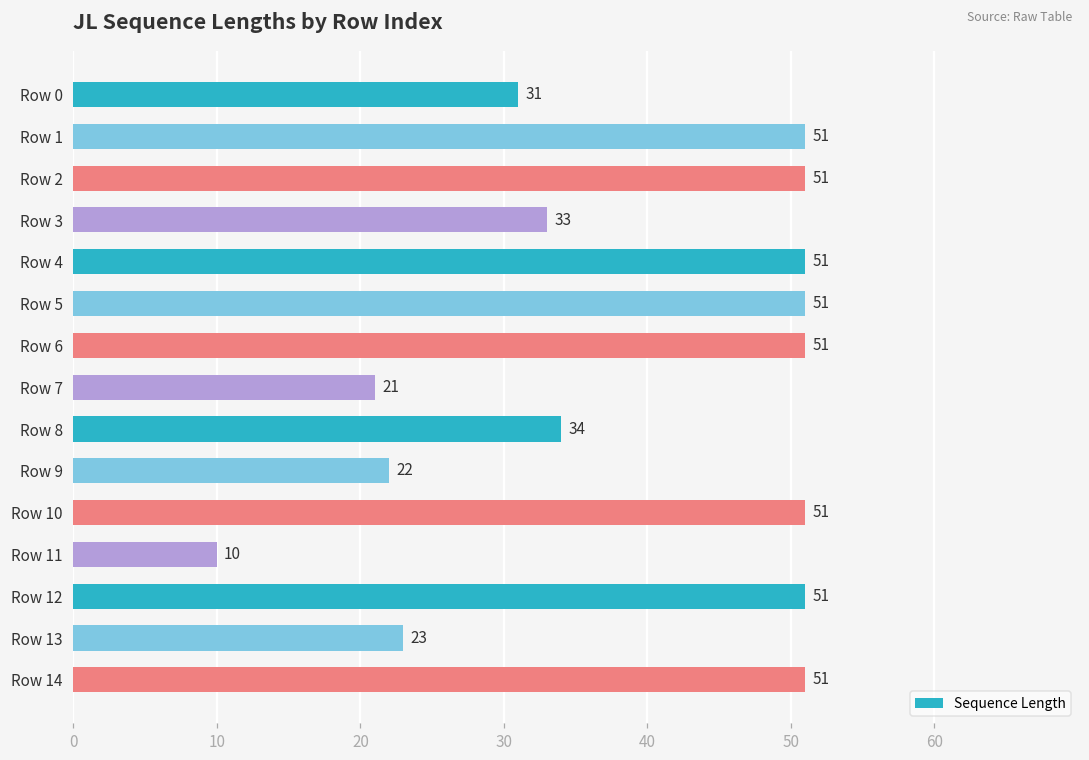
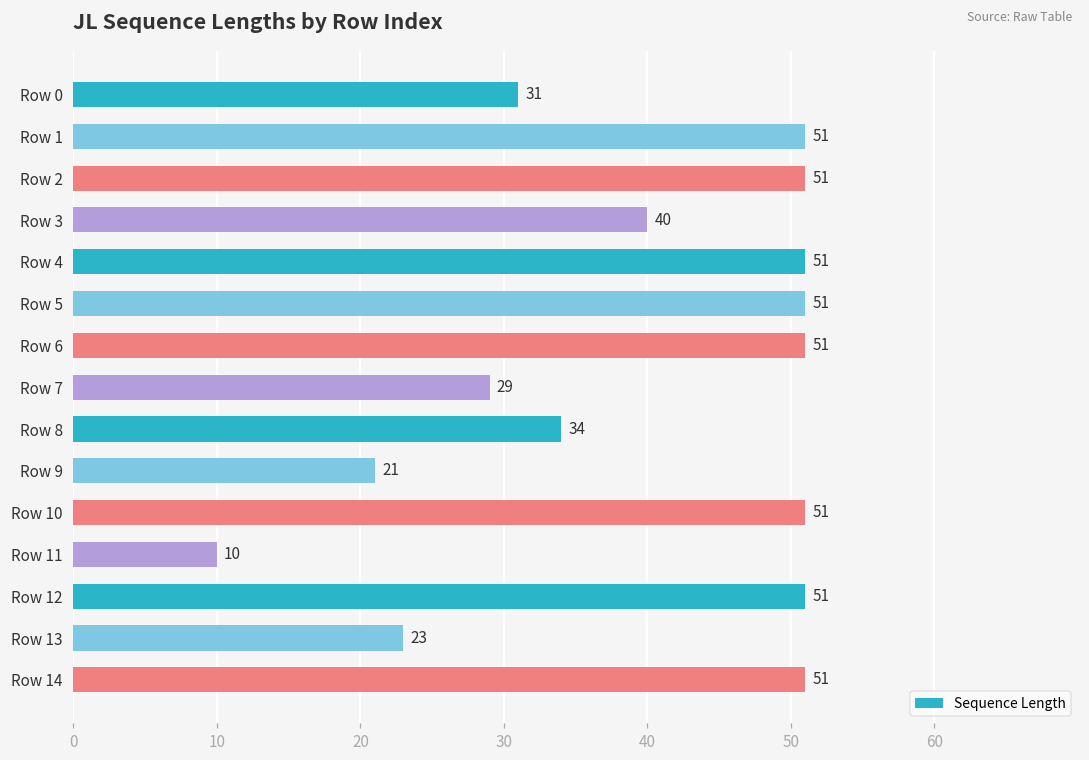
Row 3: 33 -> 40
Row 7: 21 -> 29
Row 9: 22 -> 21
